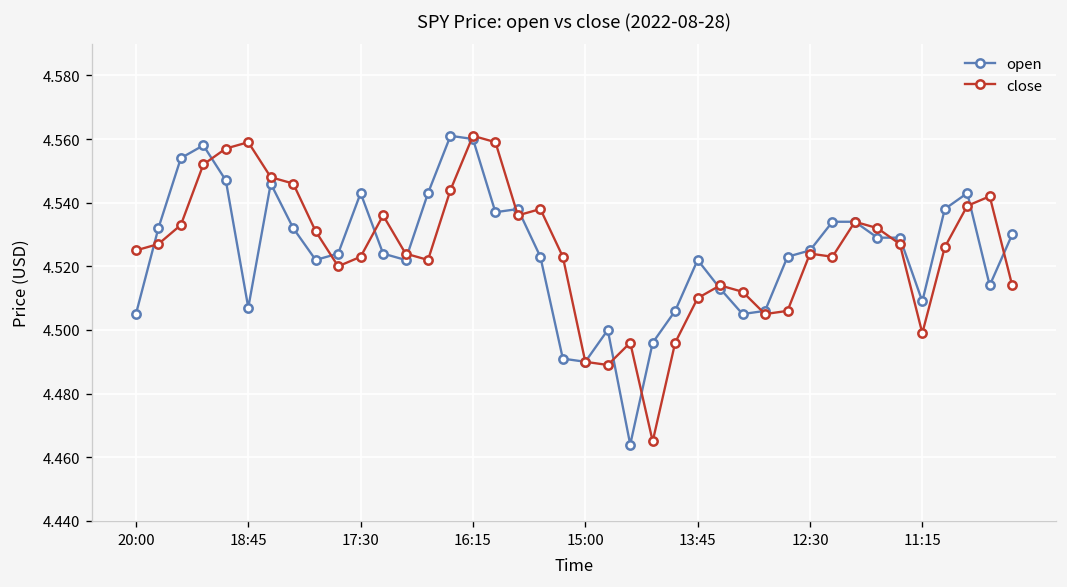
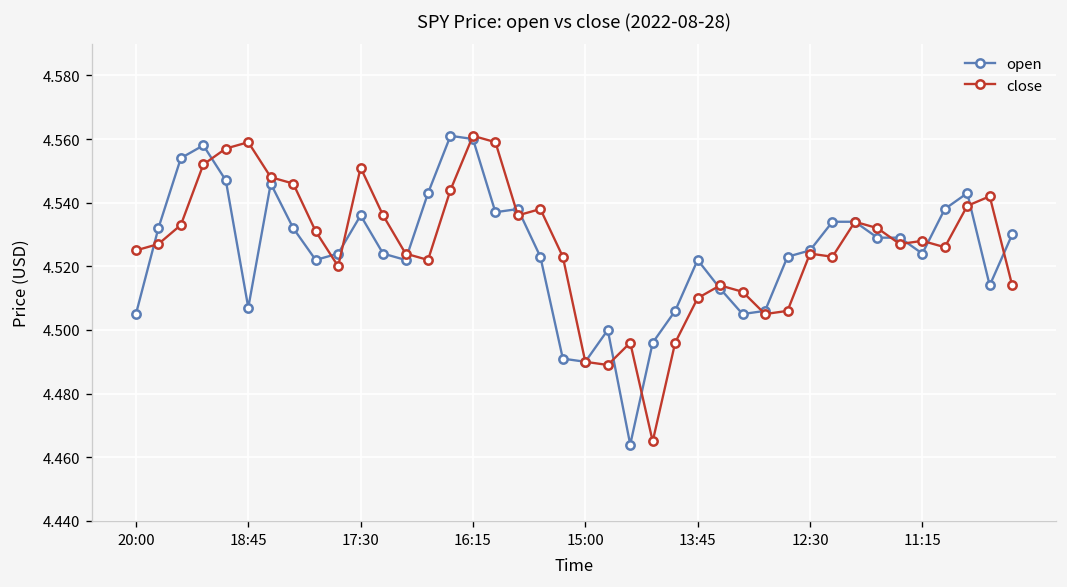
open, 17:30: 4.543 -> 4.536
close, 17:30: 4.523 -> 4.551
open, 11:15: 4.509 -> 4.524
close, 11:15: 4.499 -> 4.528
